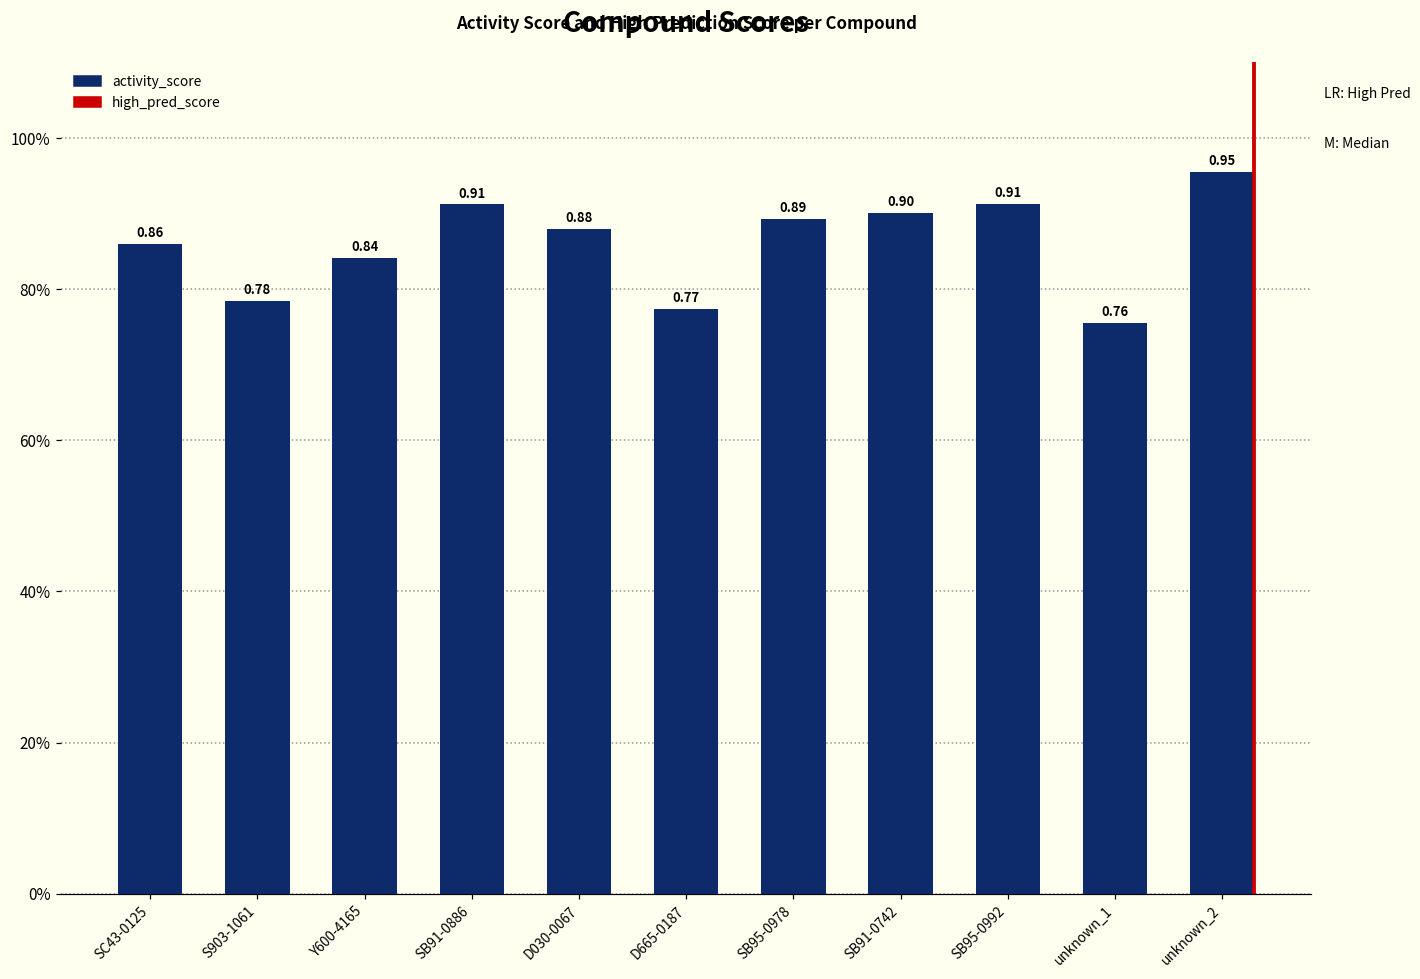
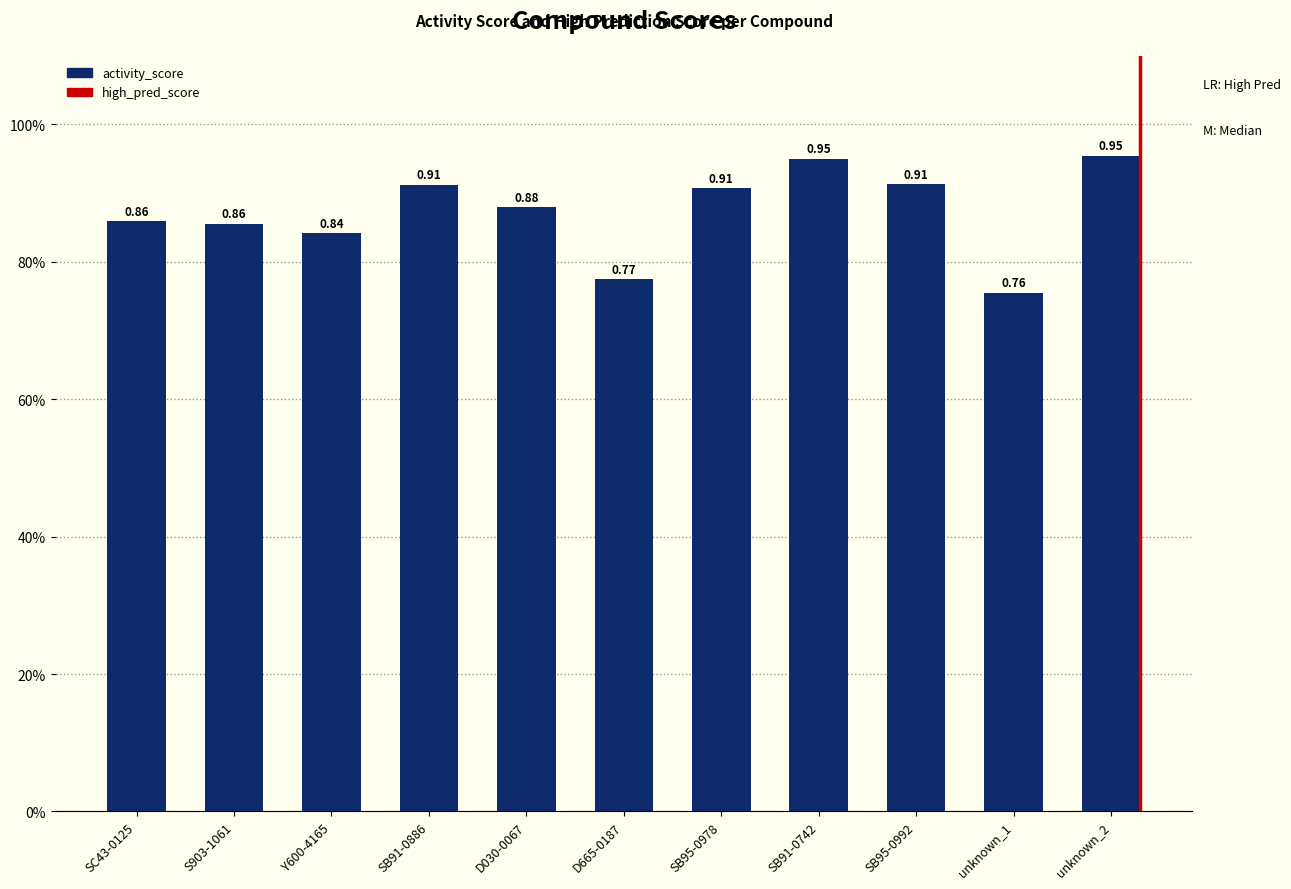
S903-1061: 0.78 -> 0.86
SB95-0978: 0.89 -> 0.91
SB91-0742: 0.90 -> 0.95
